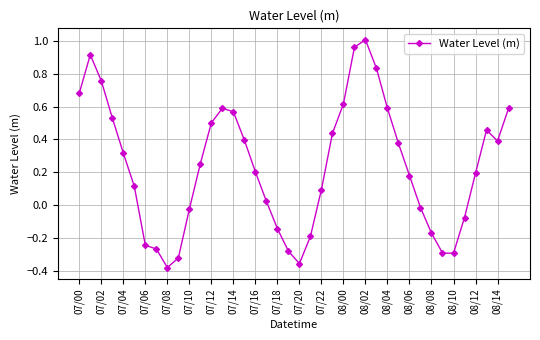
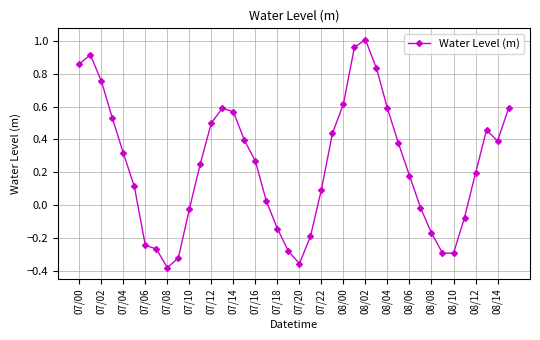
07/00: 0.68 -> 0.86
07/16: 0.20 -> 0.27
